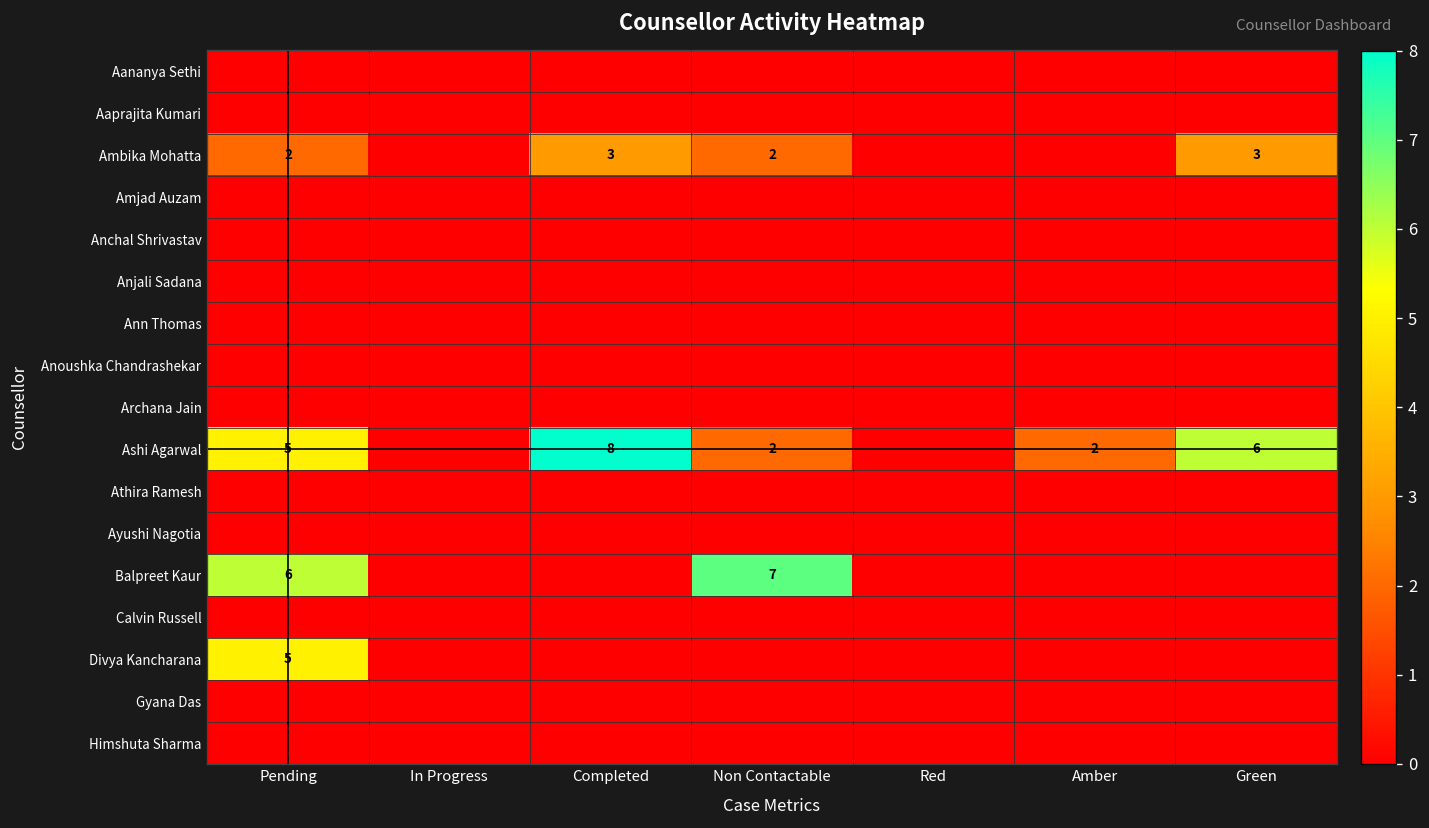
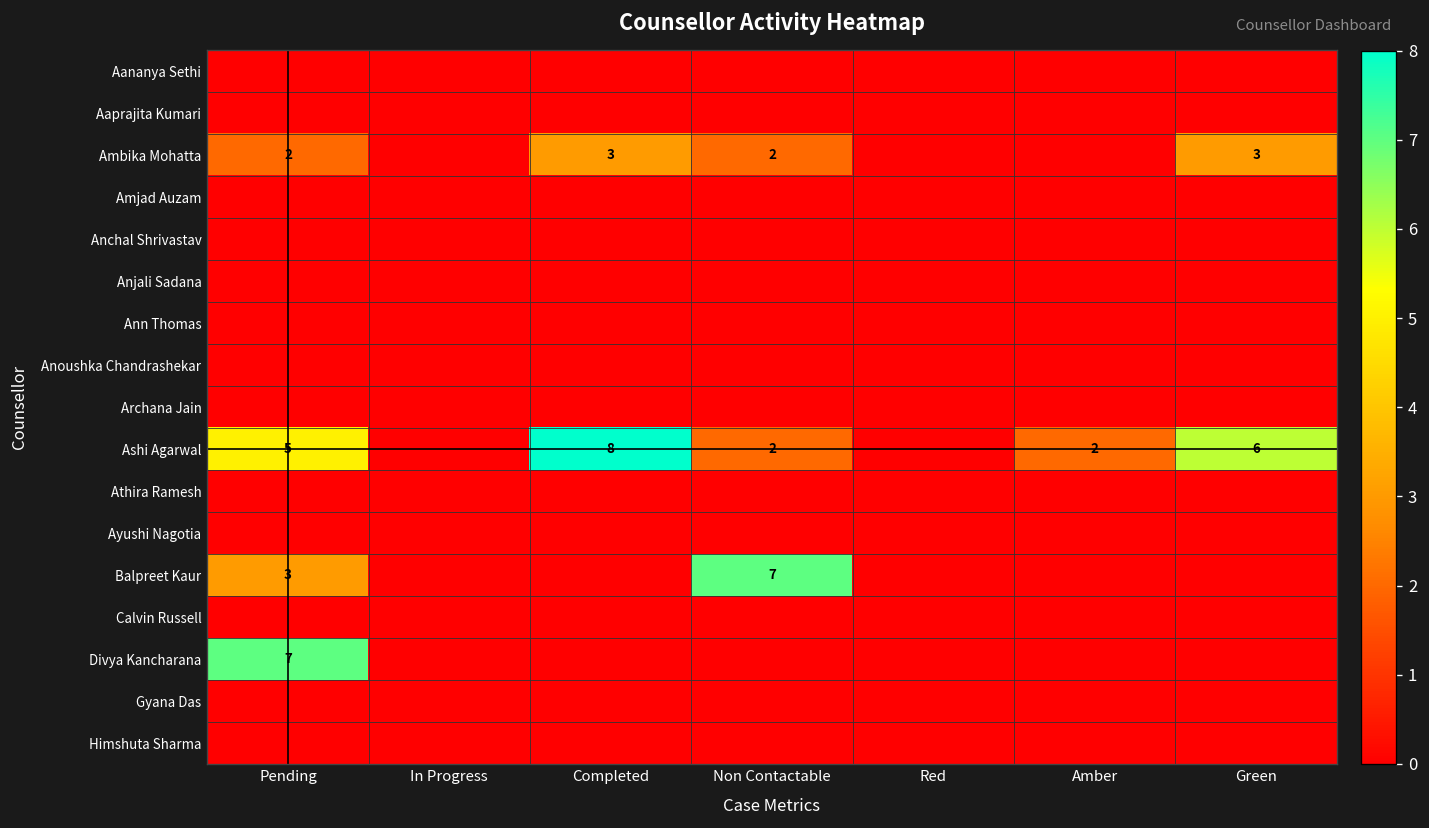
Balpreet Kaur, Pending: 6 -> 3
Divya Kancharana, Pending: 5 -> 7
